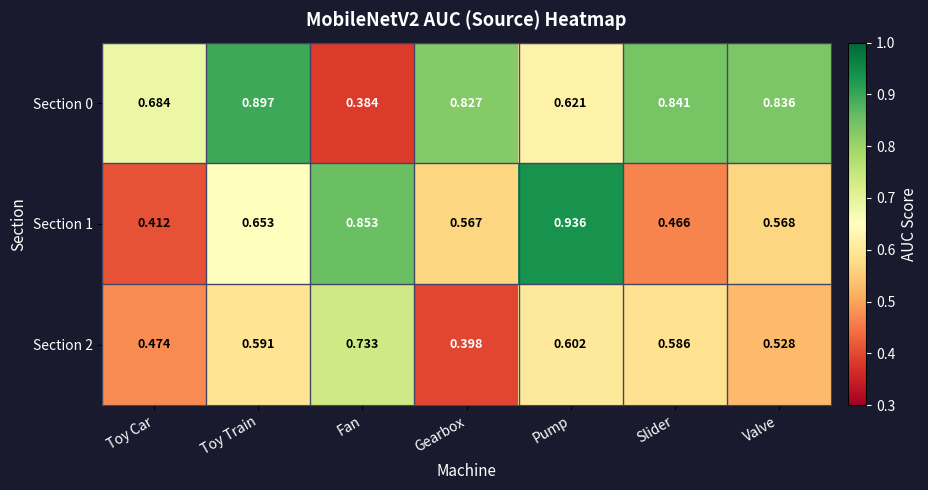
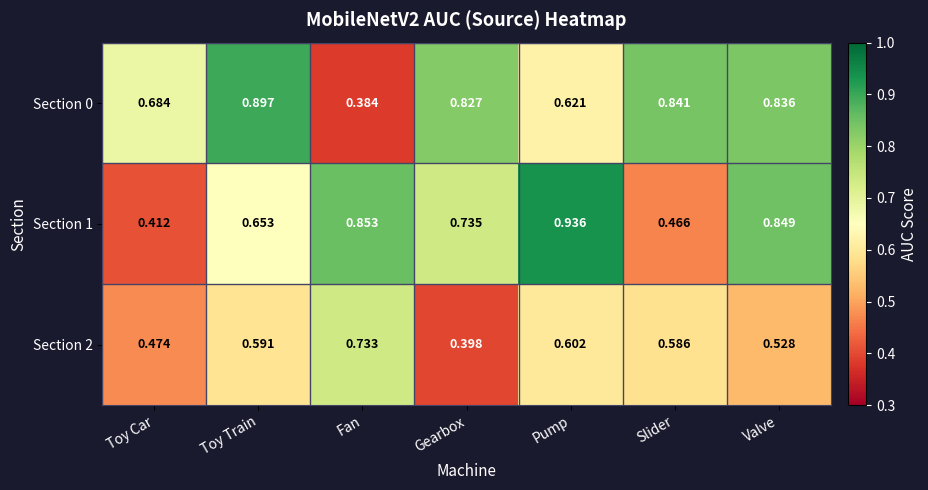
Section 1, Gearbox: 0.567 -> 0.735
Section 1, Valve: 0.568 -> 0.849
